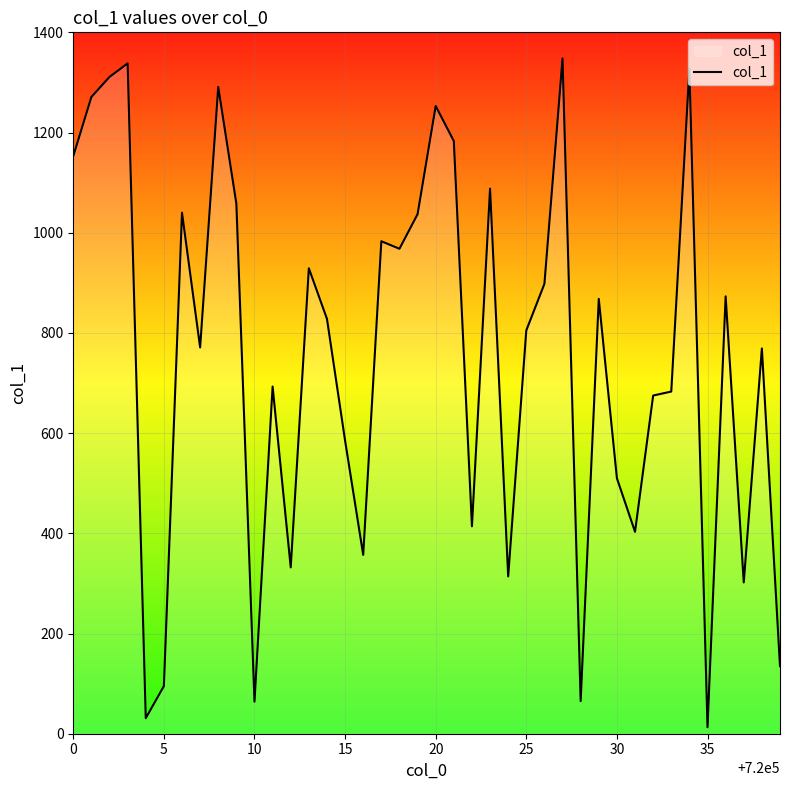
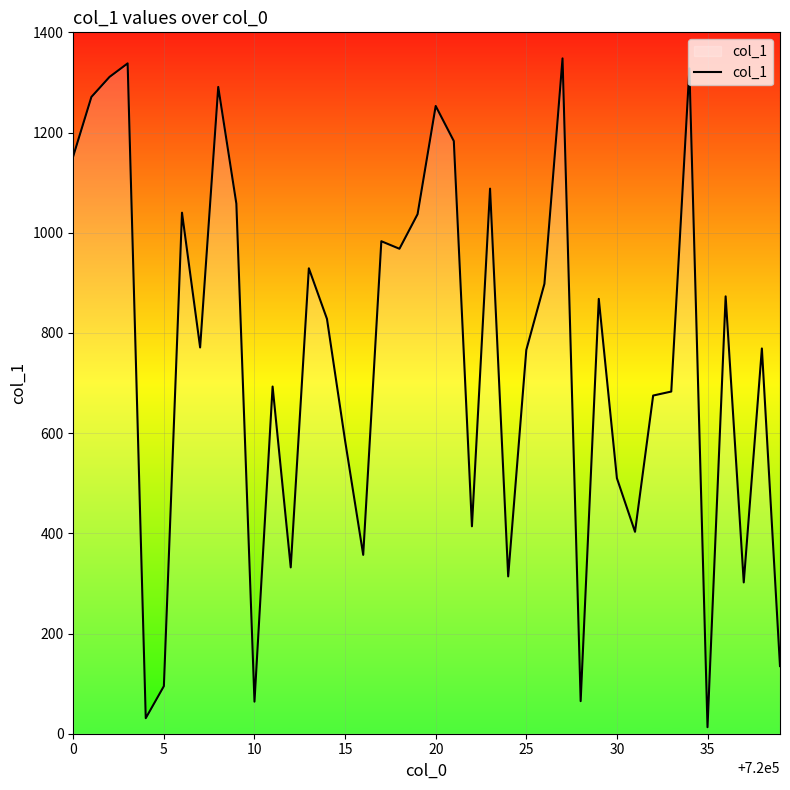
25: 810 -> 770
